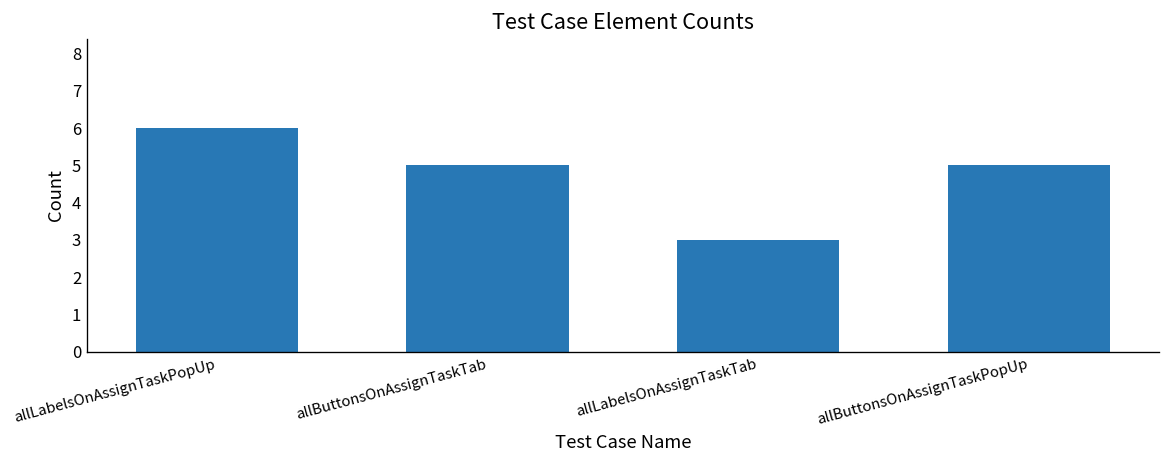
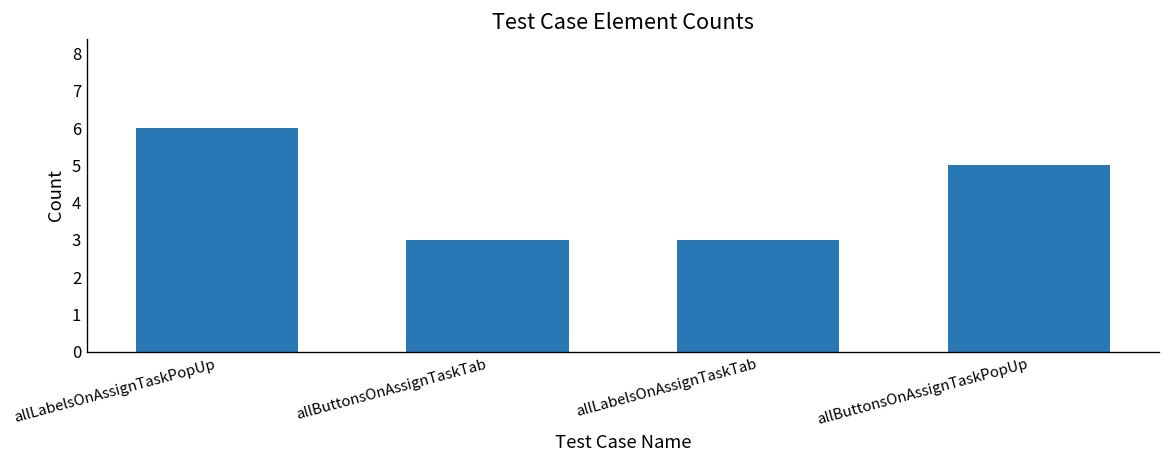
allButtonsOnAssignTaskTab: 5 -> 3
